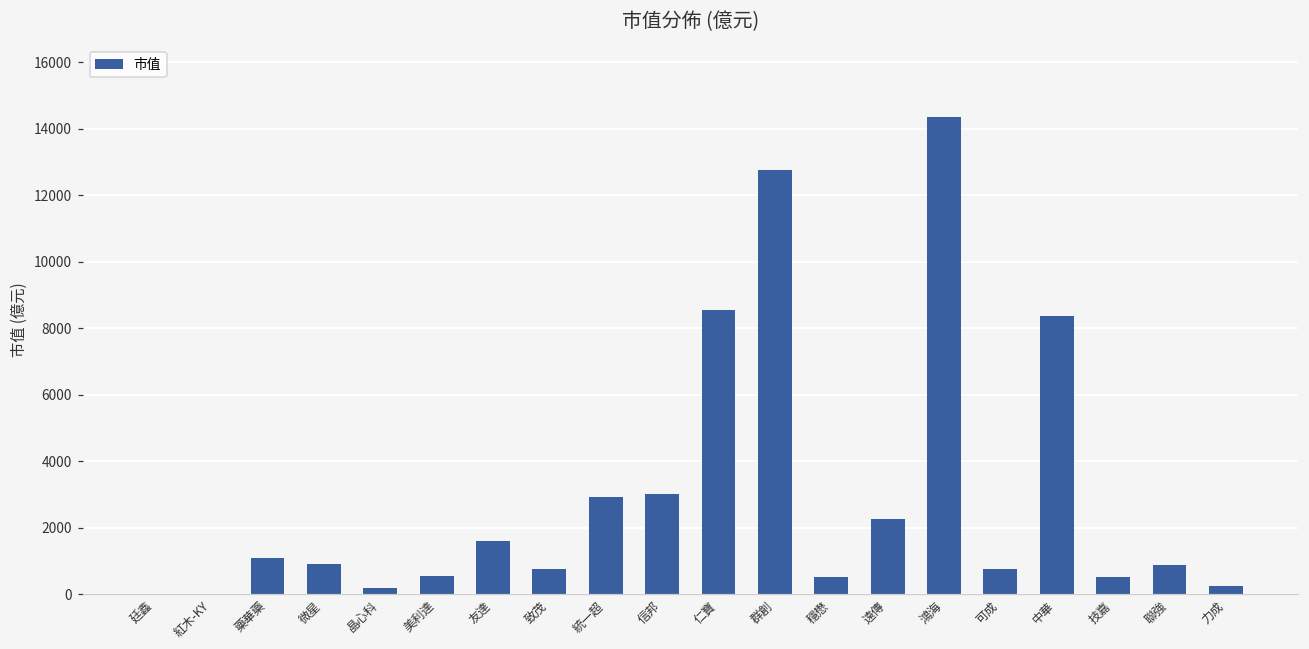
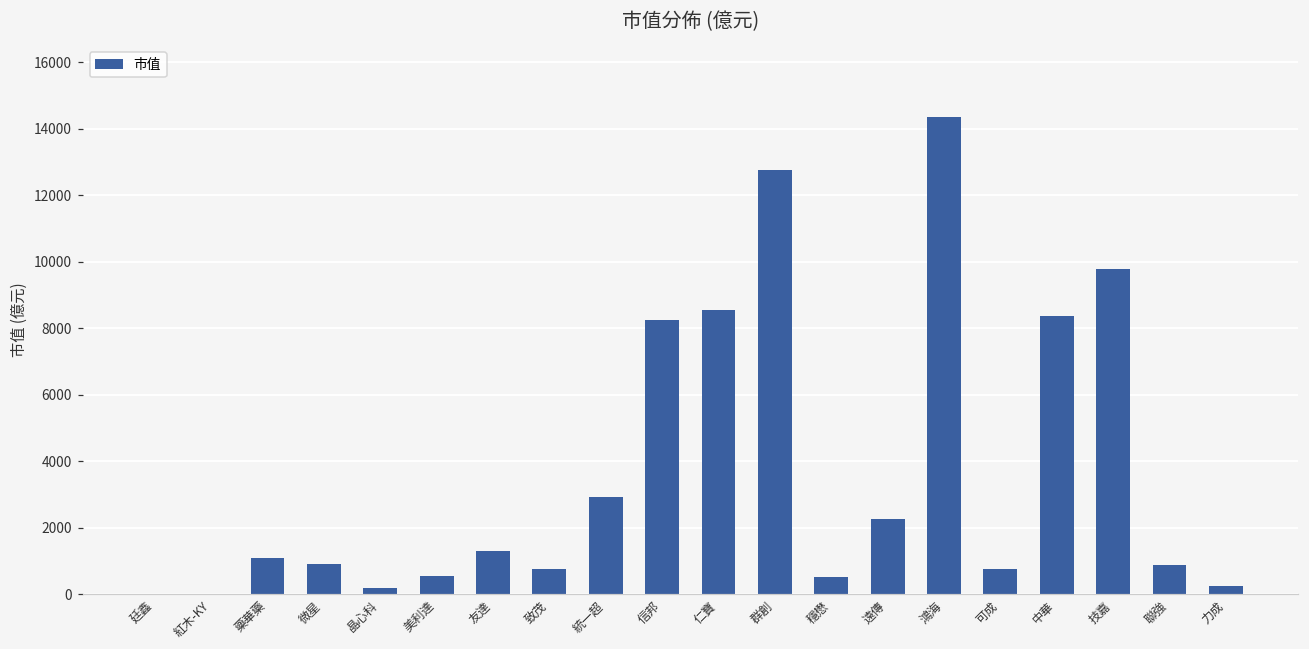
友達: 1600 -> 1300
信邦: 3000 -> 8200
技嘉: 500 -> 9800
